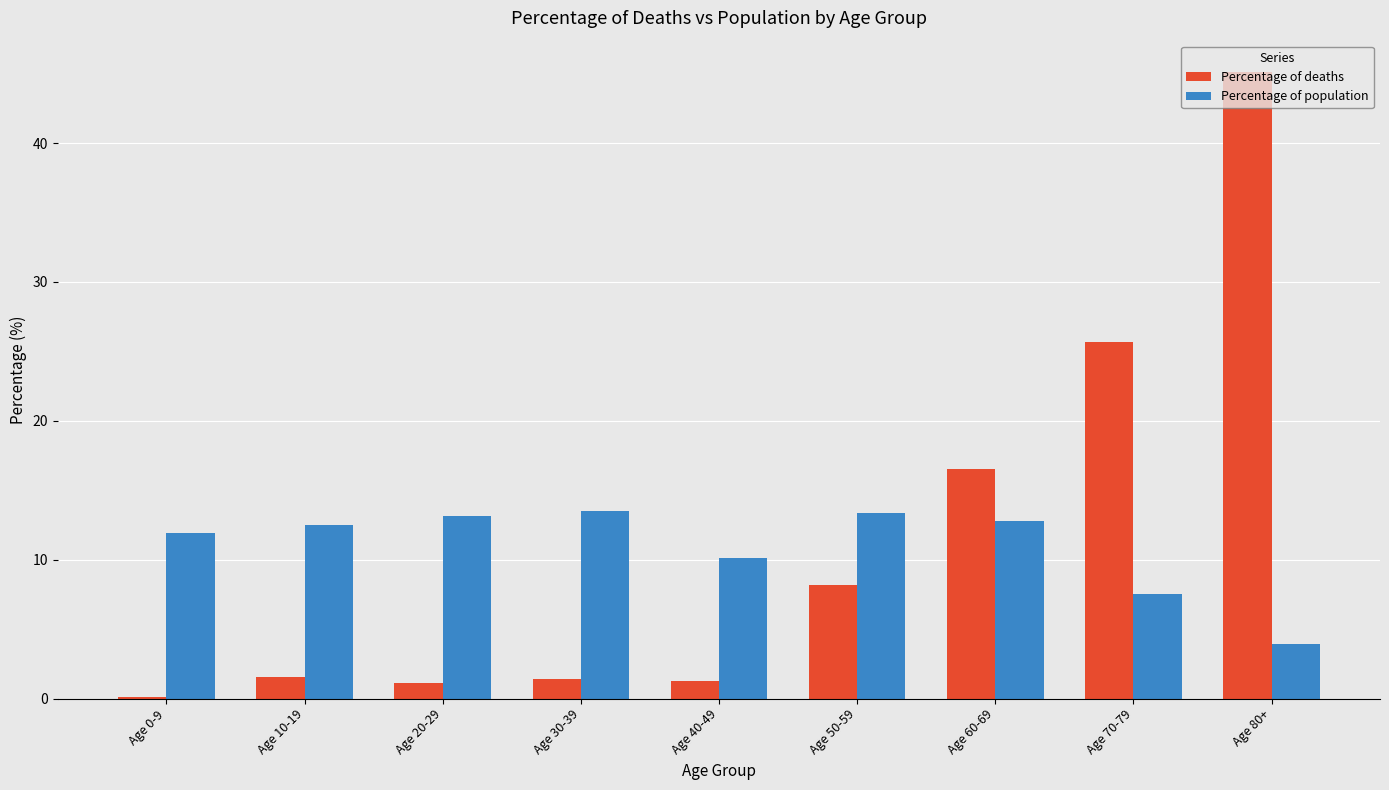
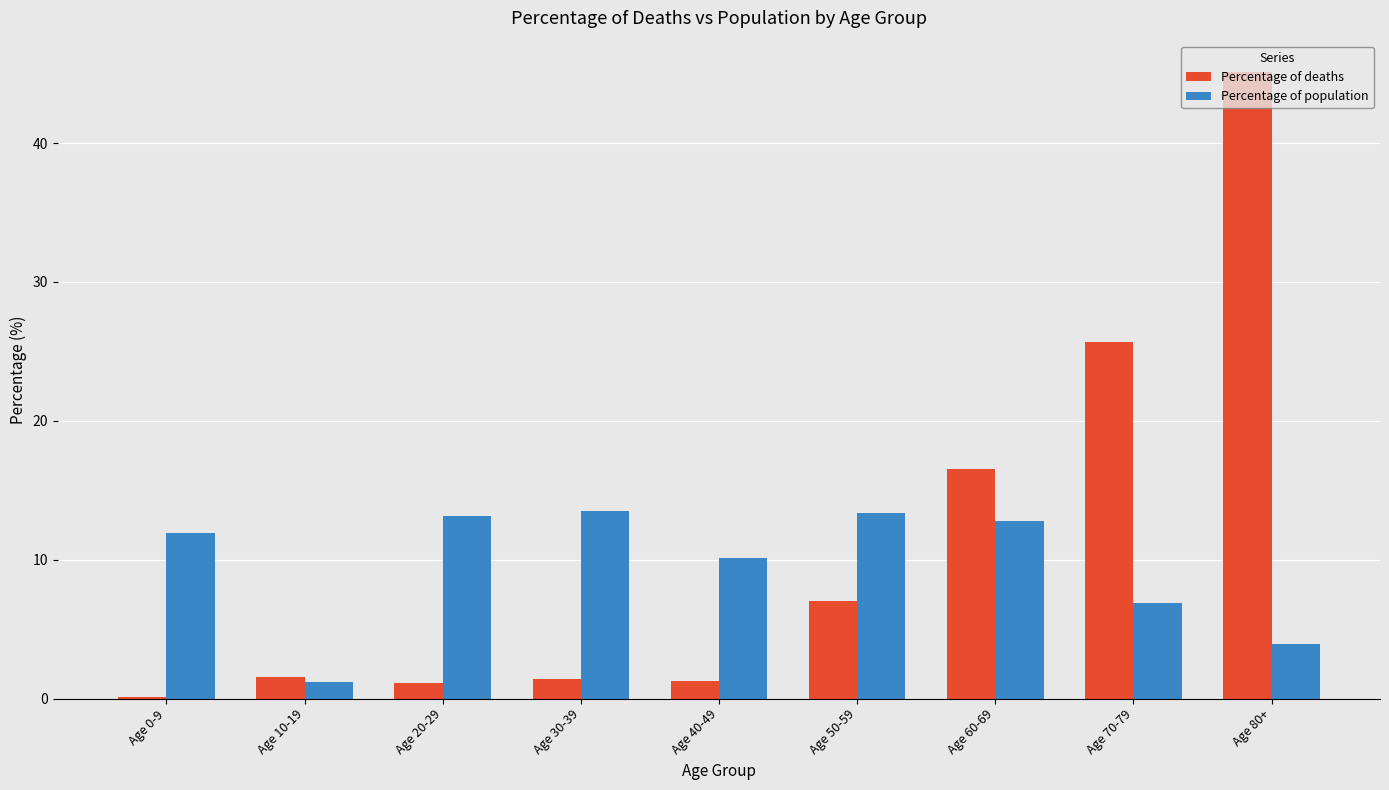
Percentage of population, Age 10-19: 12.5 -> 1.2
Percentage of deaths, Age 50-59: 8.2 -> 7.1
Percentage of population, Age 70-79: 7.6 -> 6.9
